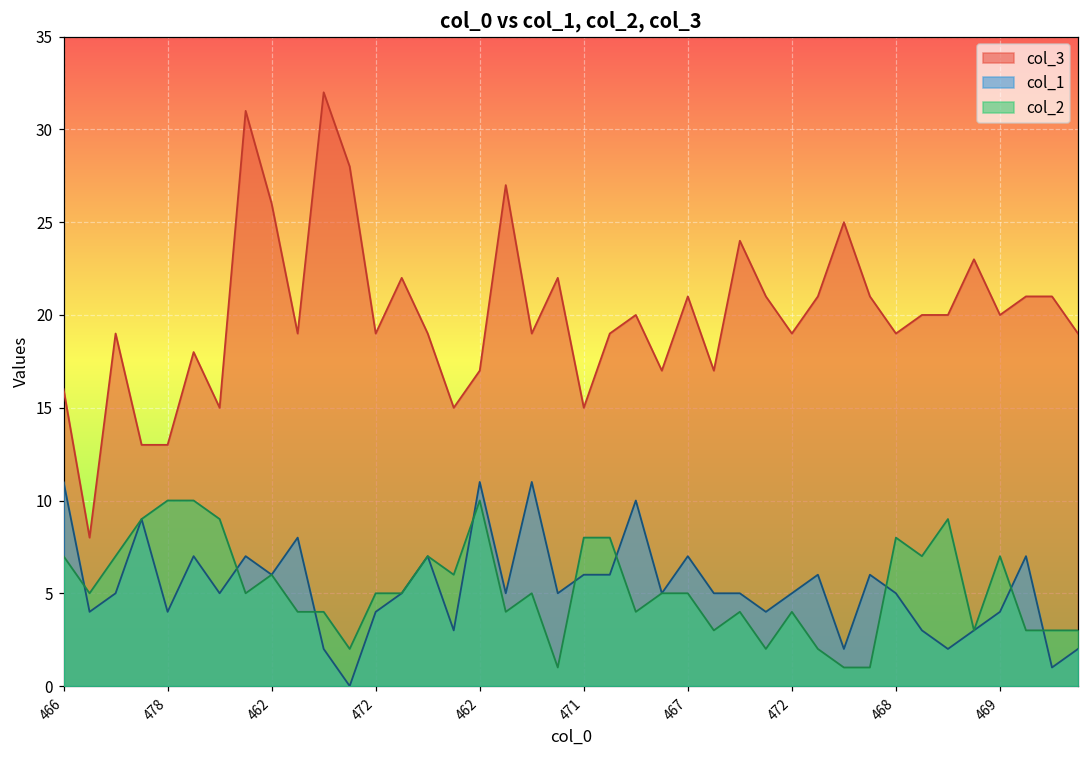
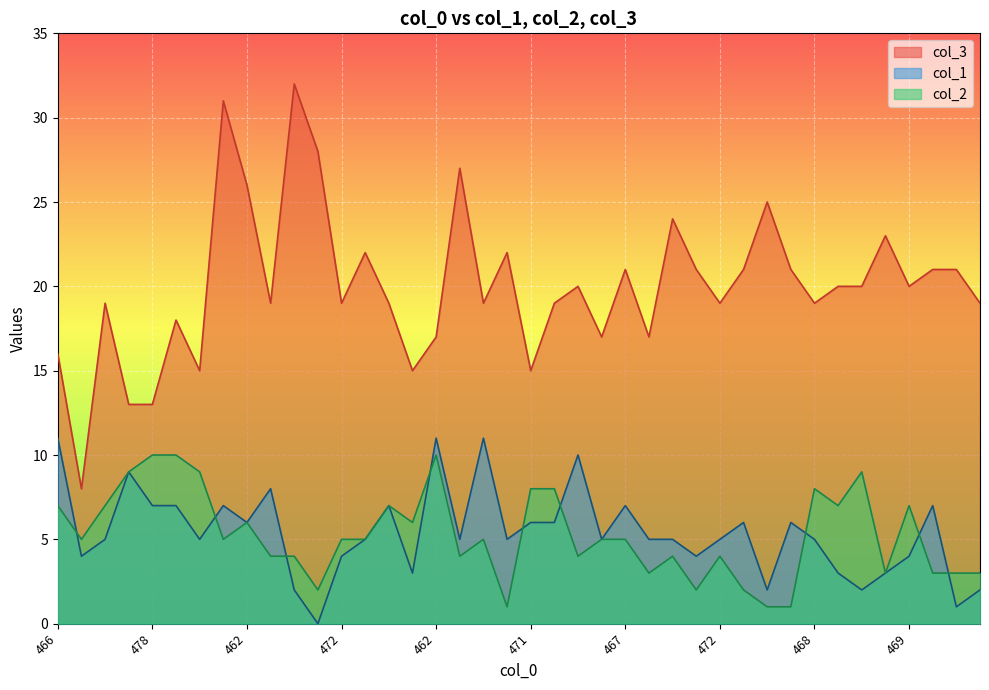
col_1, 478: 4 -> 7
